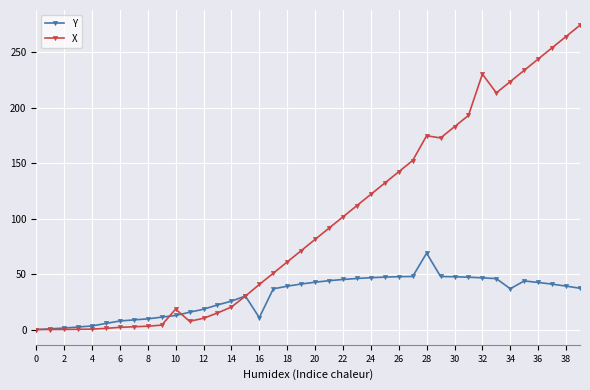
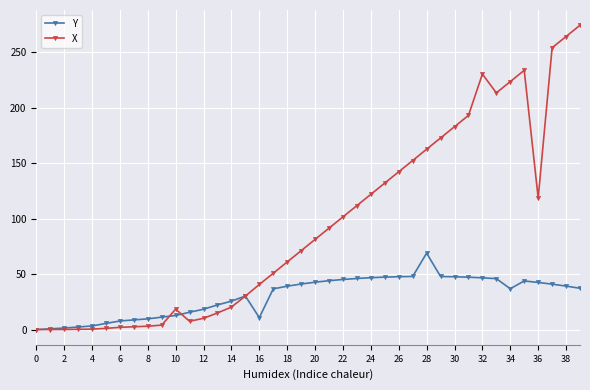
X, 28: 175 -> 163
X, 36: 244 -> 119
